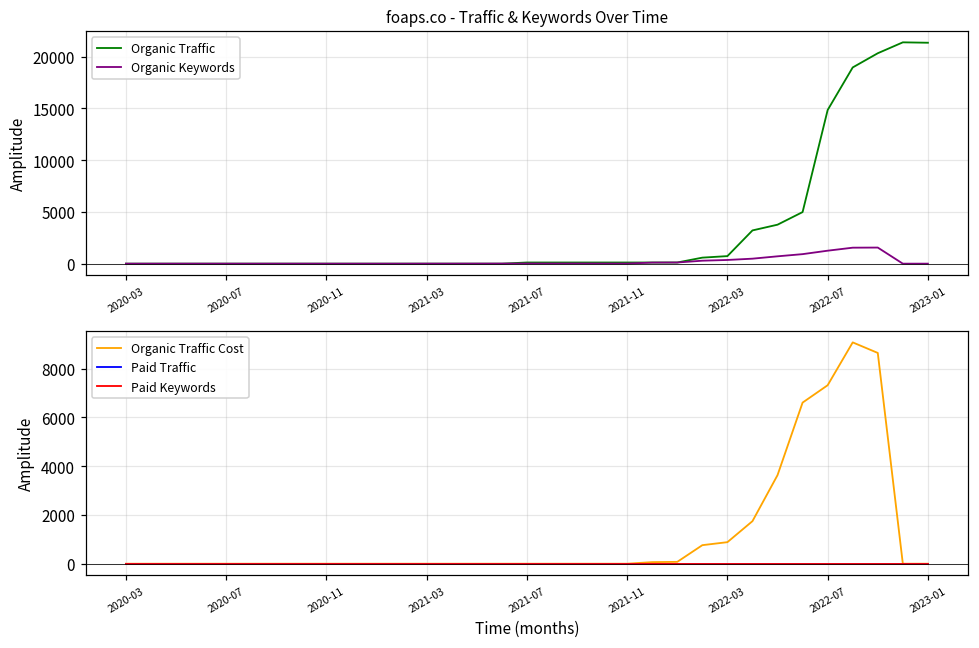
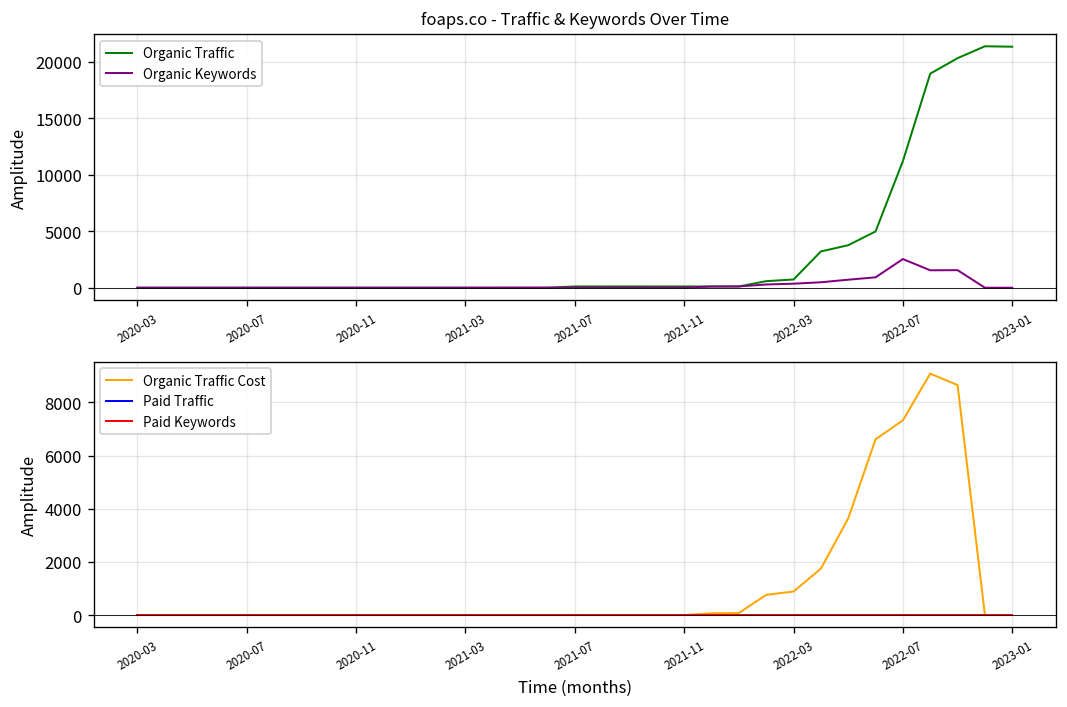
foaps.co - Traffic & Keywords Over Time, Organic Traffic, 2022-07: 15000 -> 11000
foaps.co - Traffic & Keywords Over Time, Organic Keywords, 2022-07: 1000 -> 3000
